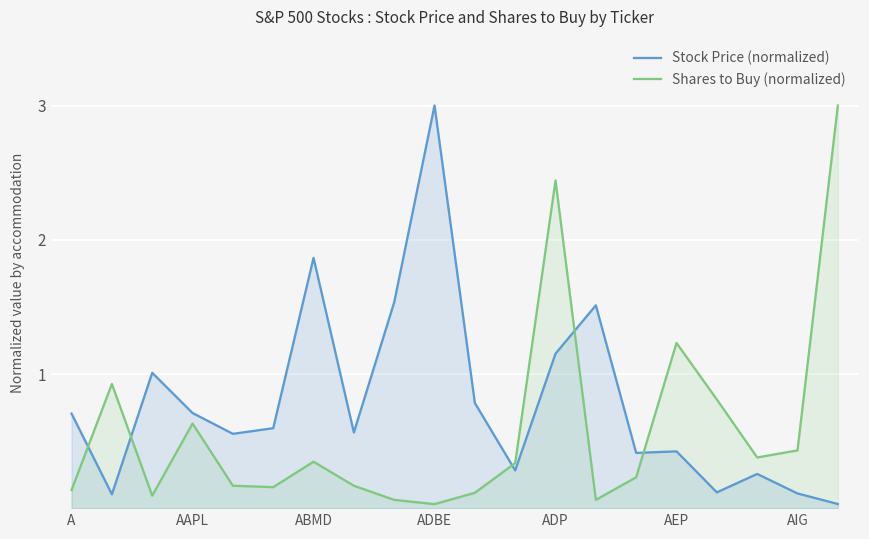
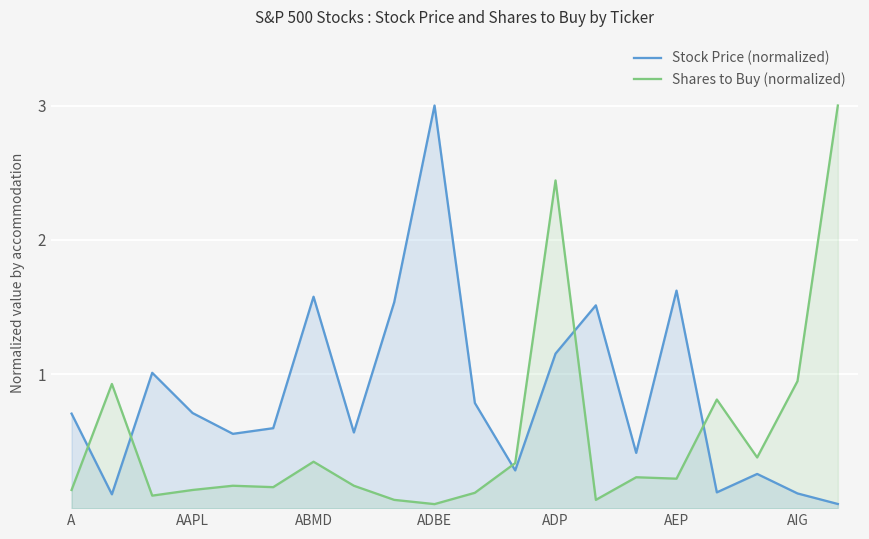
Shares to Buy (normalized), AAPL: 0.63 -> 0.14
Stock Price (normalized), ABMD: 1.87 -> 1.58
Stock Price (normalized), AEP: 0.42 -> 1.62
Shares to Buy (normalized), AEP: 1.23 -> 0.22
Shares to Buy (normalized), AIG: 0.43 -> 0.95
